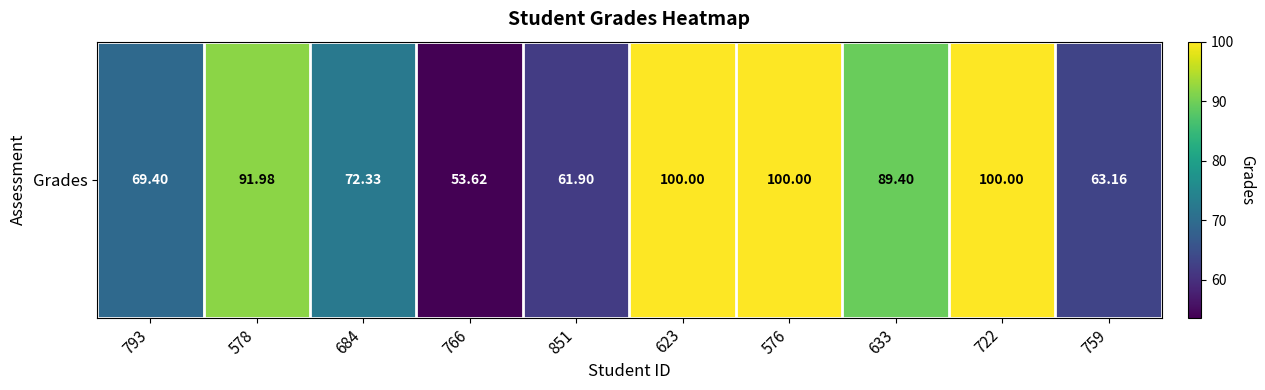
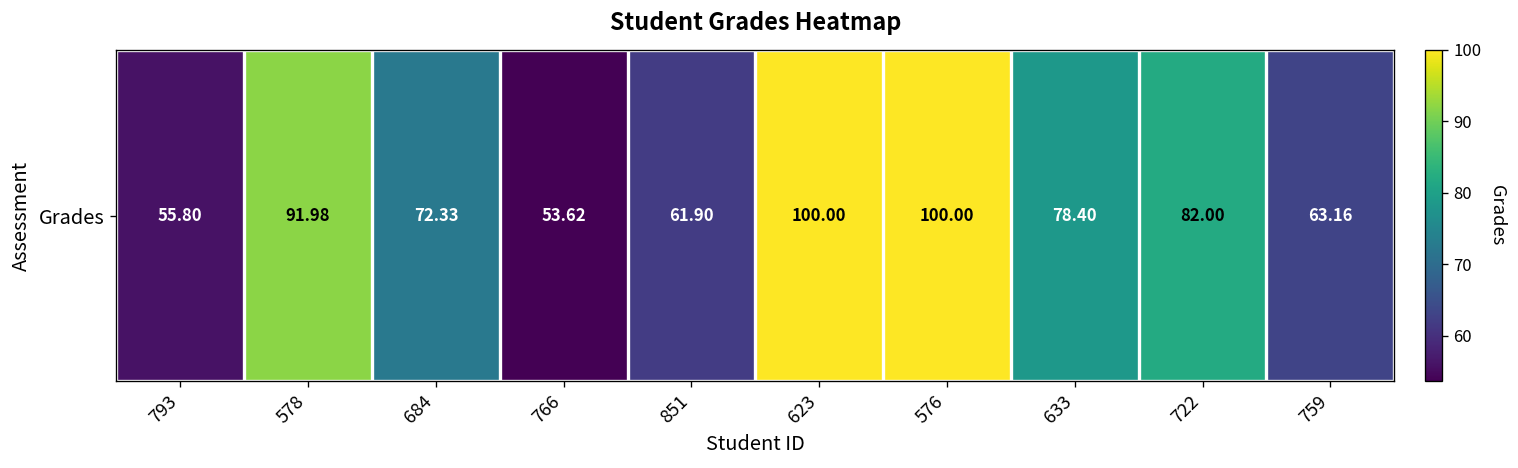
Grades, 793: 69.40 -> 55.80
Grades, 633: 89.40 -> 78.40
Grades, 722: 100.00 -> 82.00
